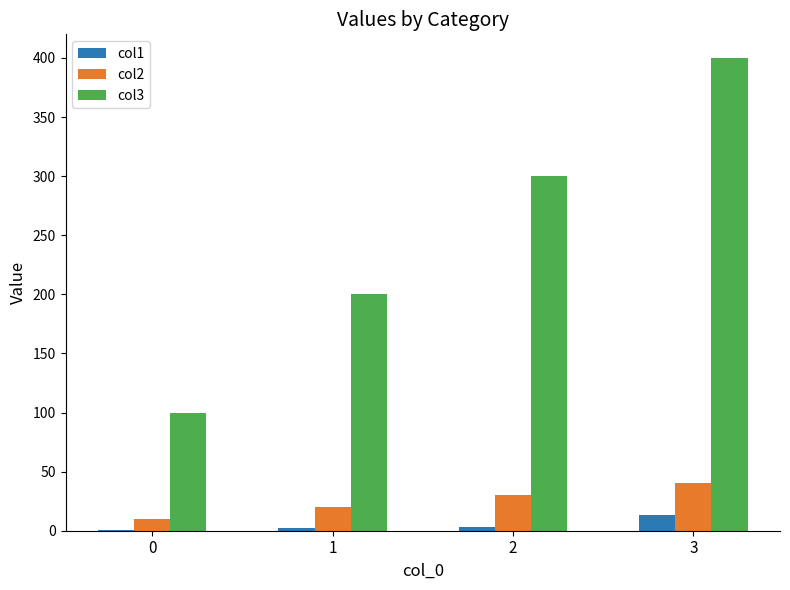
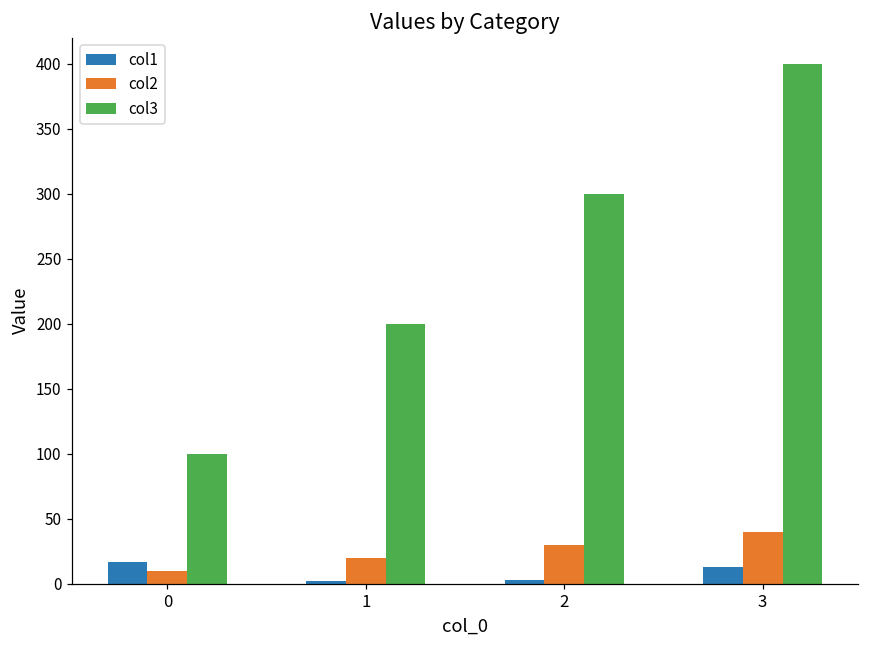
col1, 0: 1 -> 17
